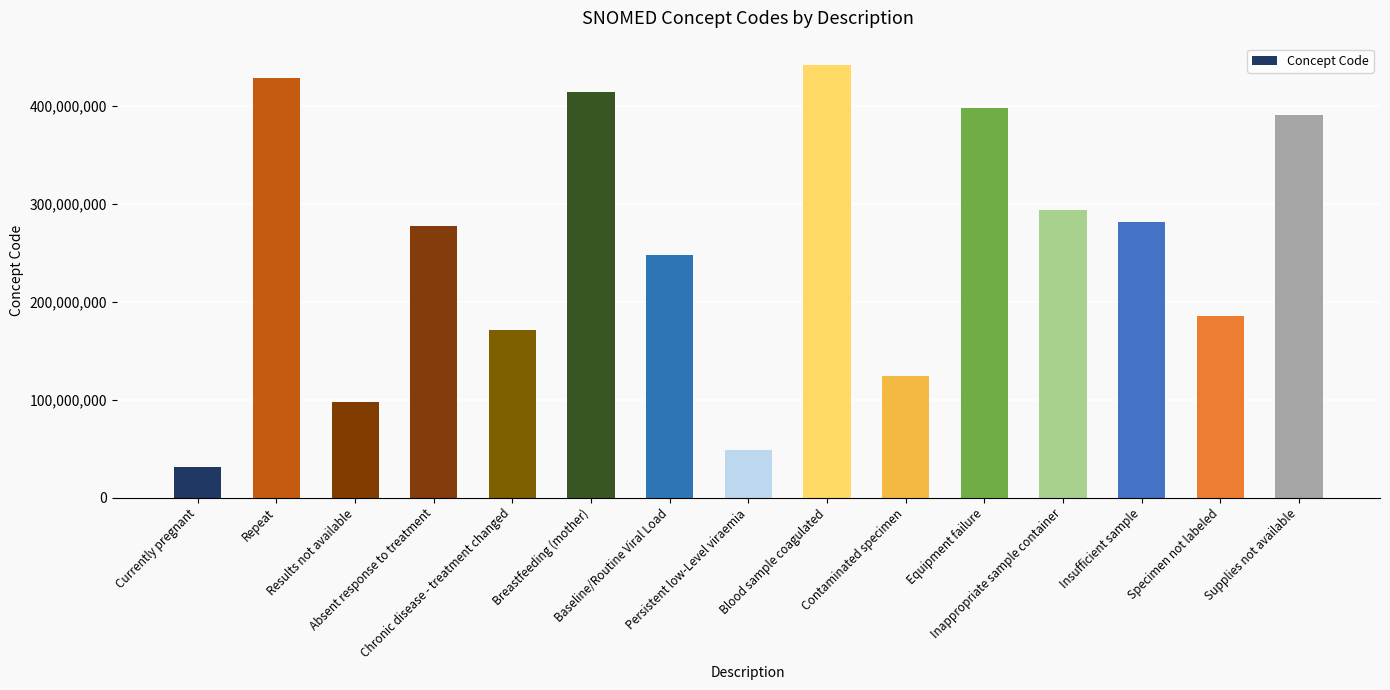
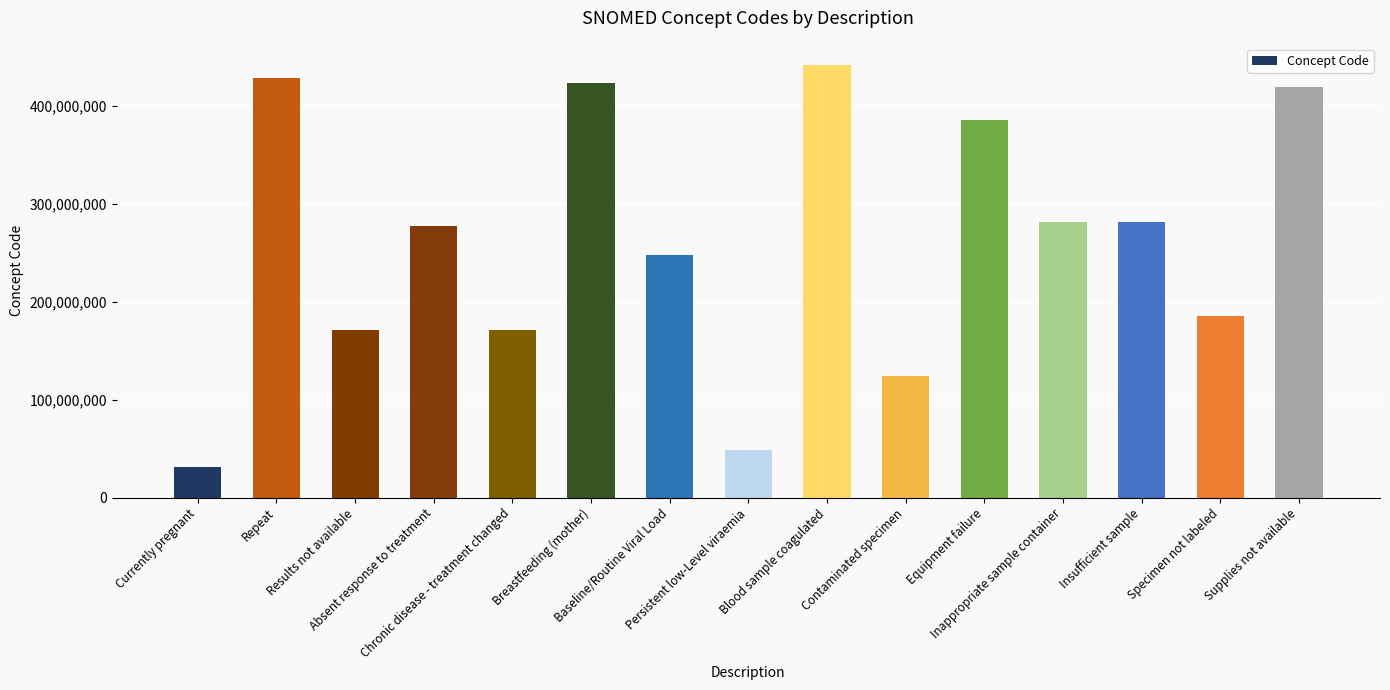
Results not available: 100,000,000 -> 170,000,000
Breastfeeding (mother): 410,000,000 -> 420,000,000
Equipment failure: 400,000,000 -> 390,000,000
Inappropriate sample container: 290,000,000 -> 280,000,000
Supplies not available: 390,000,000 -> 420,000,000
